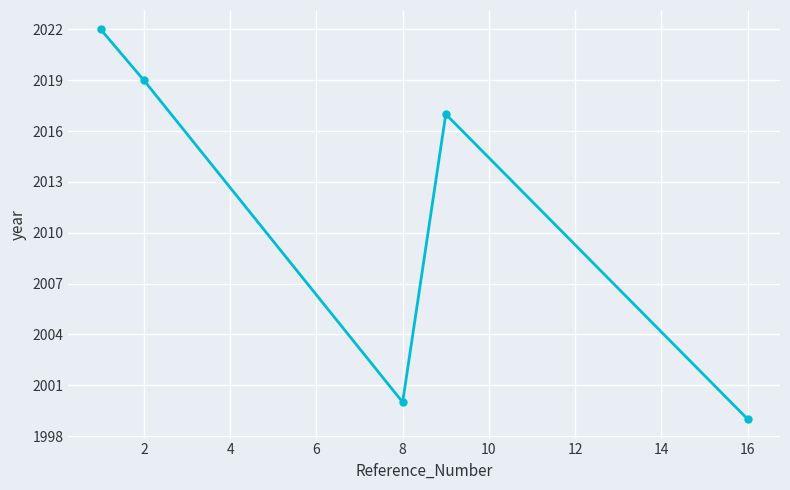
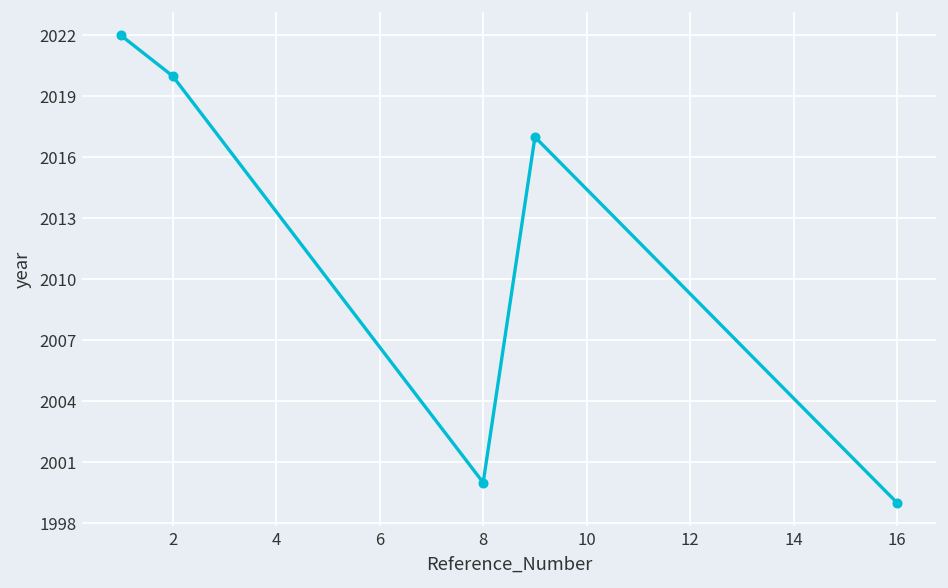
2: 2019 -> 2020
